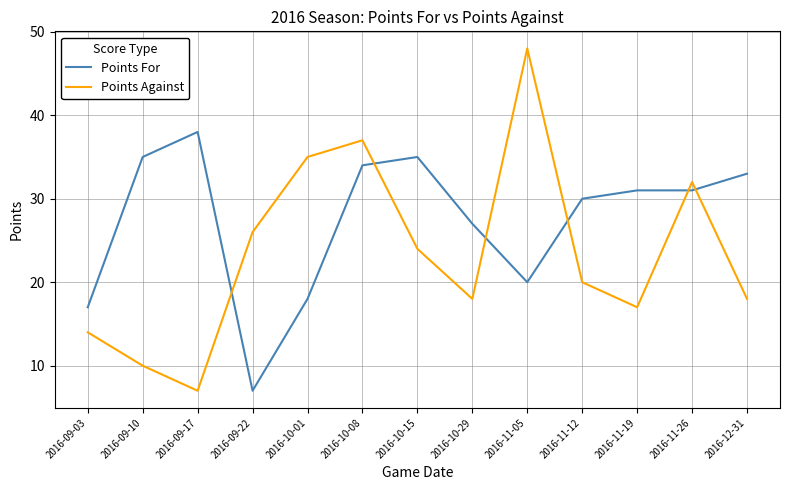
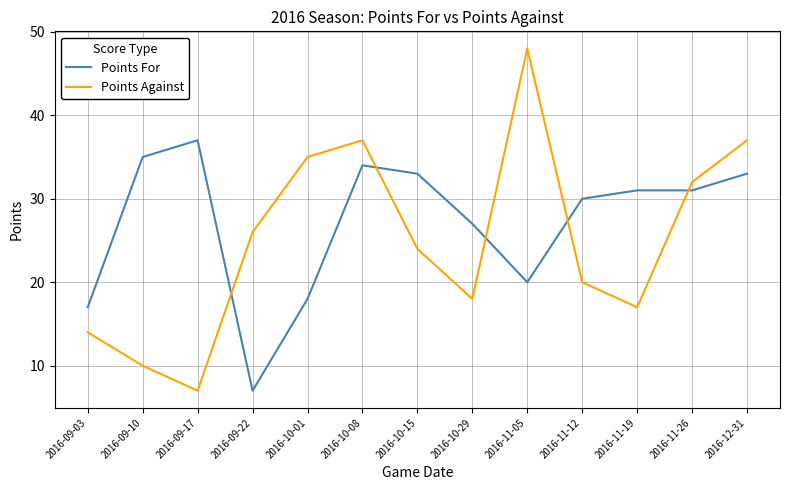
Points For, 2016-09-17: 38 -> 37
Points For, 2016-10-15: 35 -> 33
Points Against, 2016-12-31: 18 -> 37
